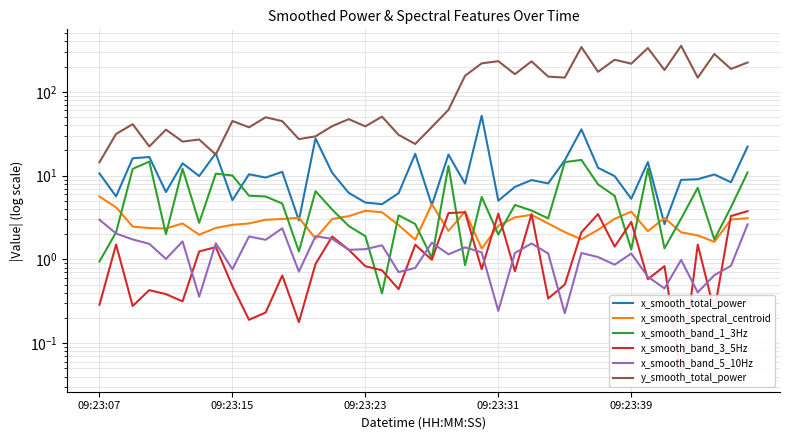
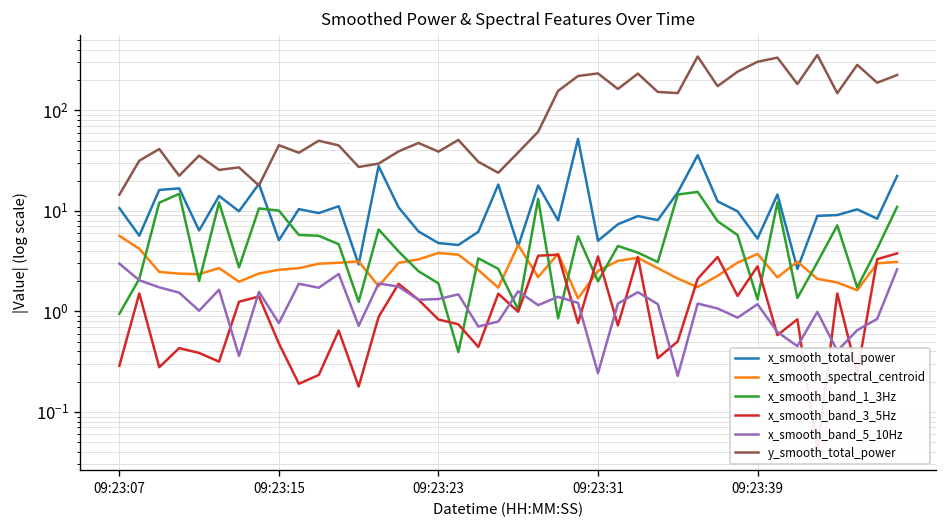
y_smooth_total_power, 09:23:39: 220 -> 300
